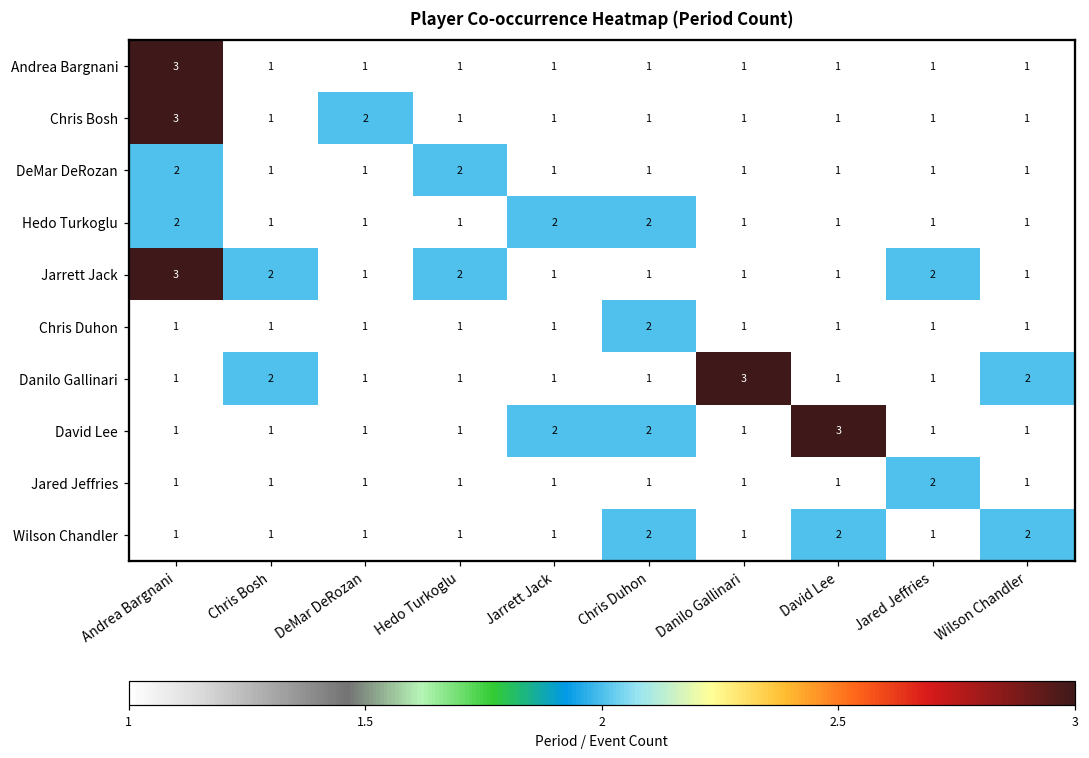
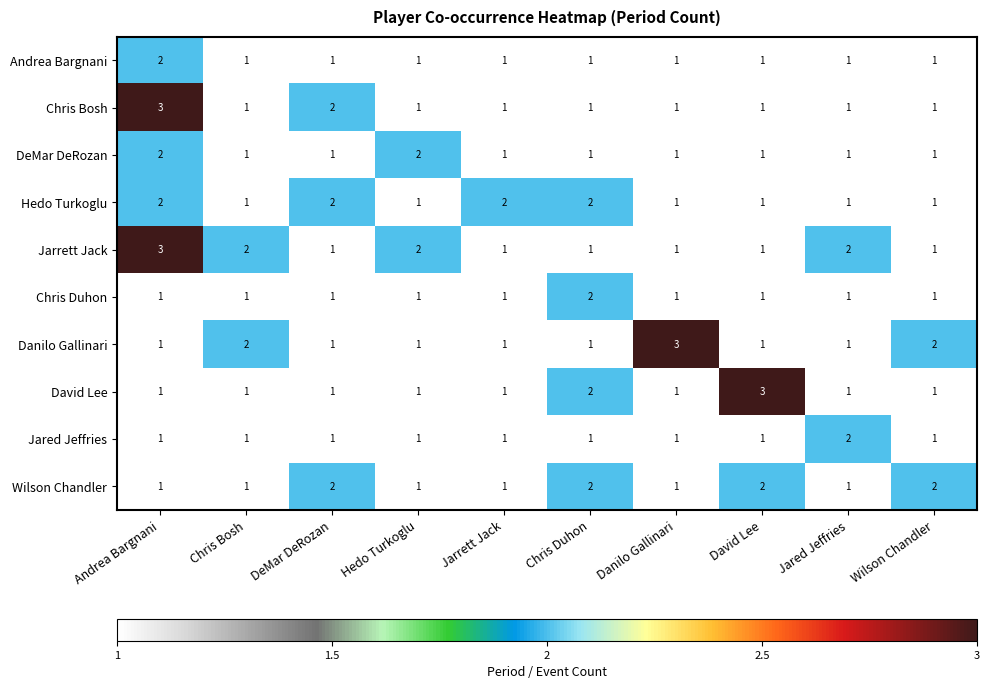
Andrea Bargnani, Andrea Bargnani: 3 -> 2
Hedo Turkoglu, DeMar DeRozan: 1 -> 2
David Lee, Jarrett Jack: 2 -> 1
Wilson Chandler, DeMar DeRozan: 1 -> 2
